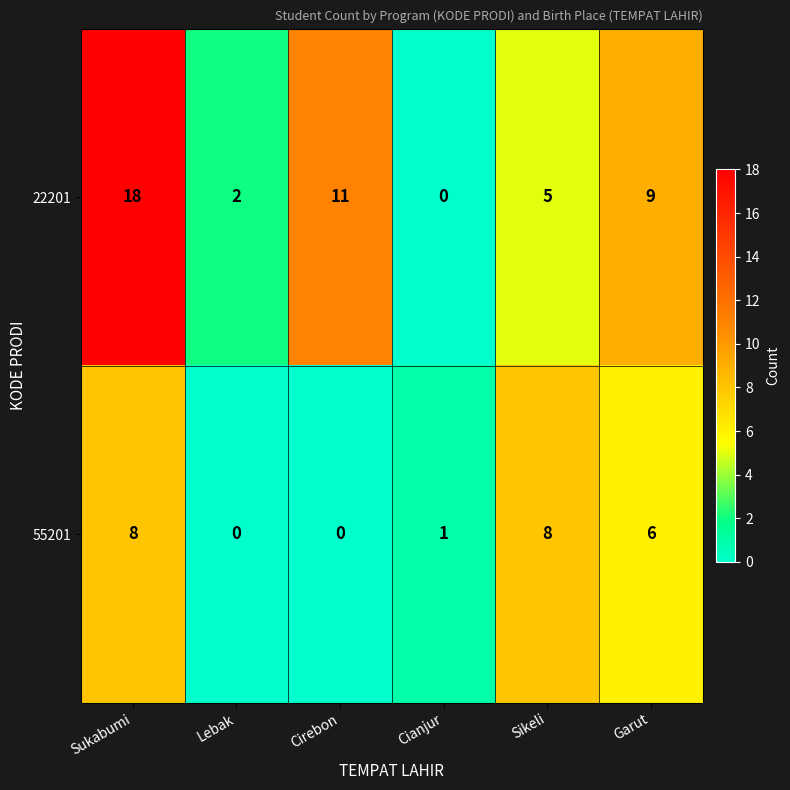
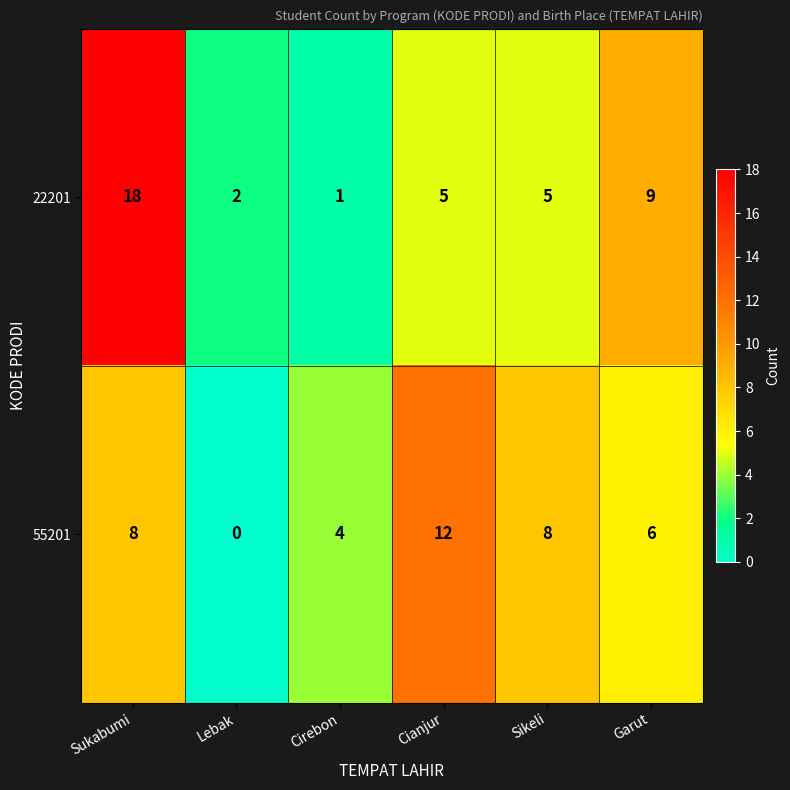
22201, Cirebon: 11 -> 1
22201, Cianjur: 0 -> 5
55201, Cirebon: 0 -> 4
55201, Cianjur: 1 -> 12
